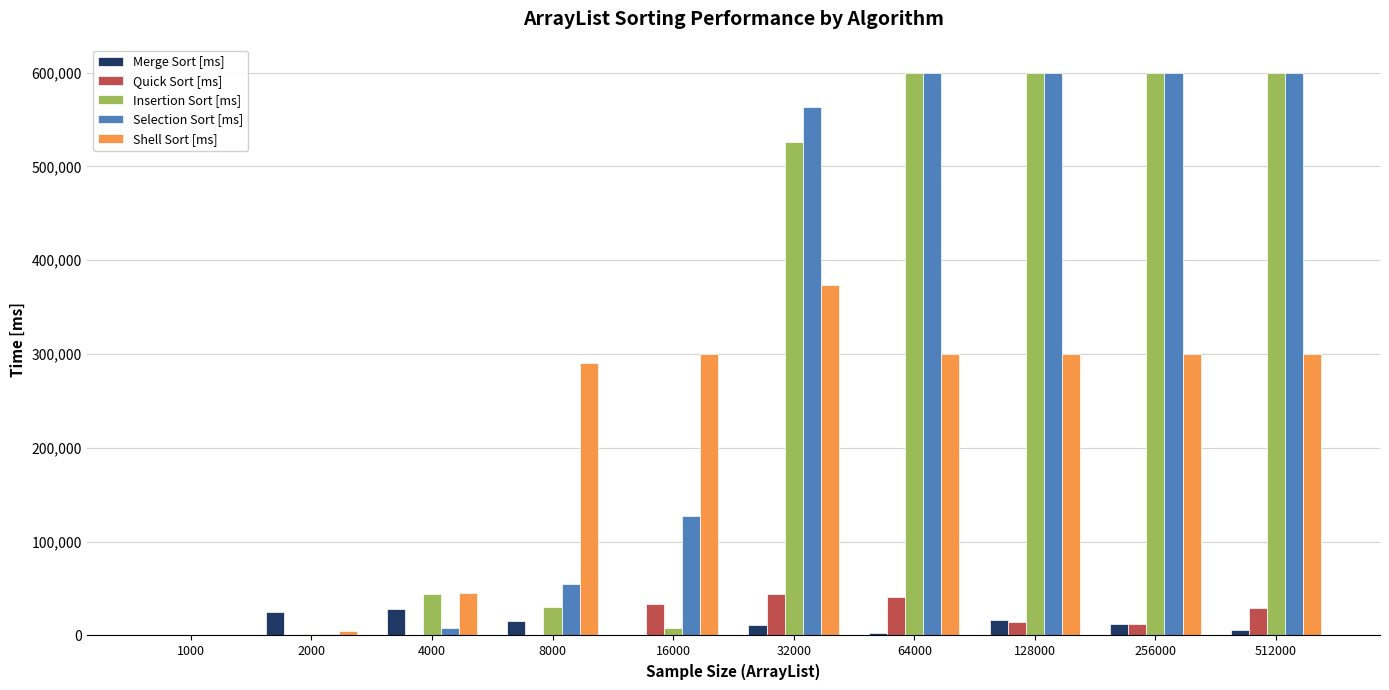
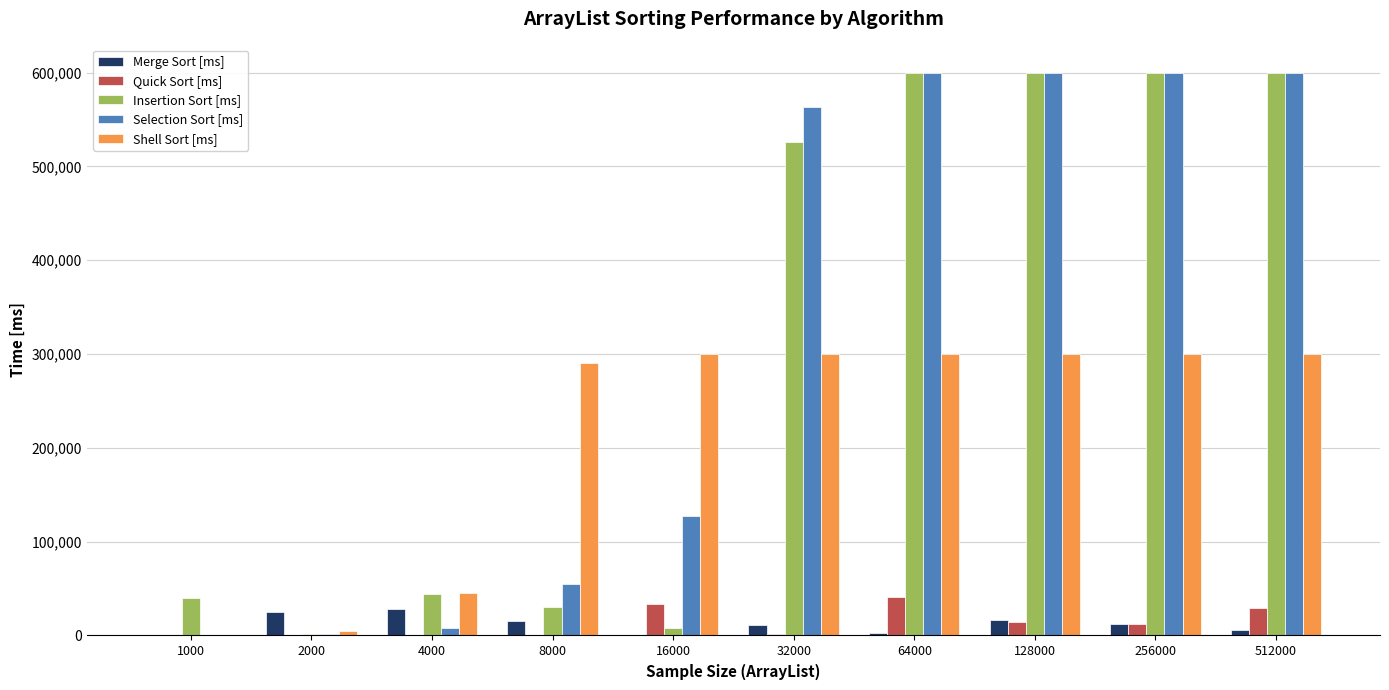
Insertion Sort [ms], 1000: 0 -> 40,000
Quick Sort [ms], 32000: 40,000 -> 0
Shell Sort [ms], 32000: 370,000 -> 300,000
